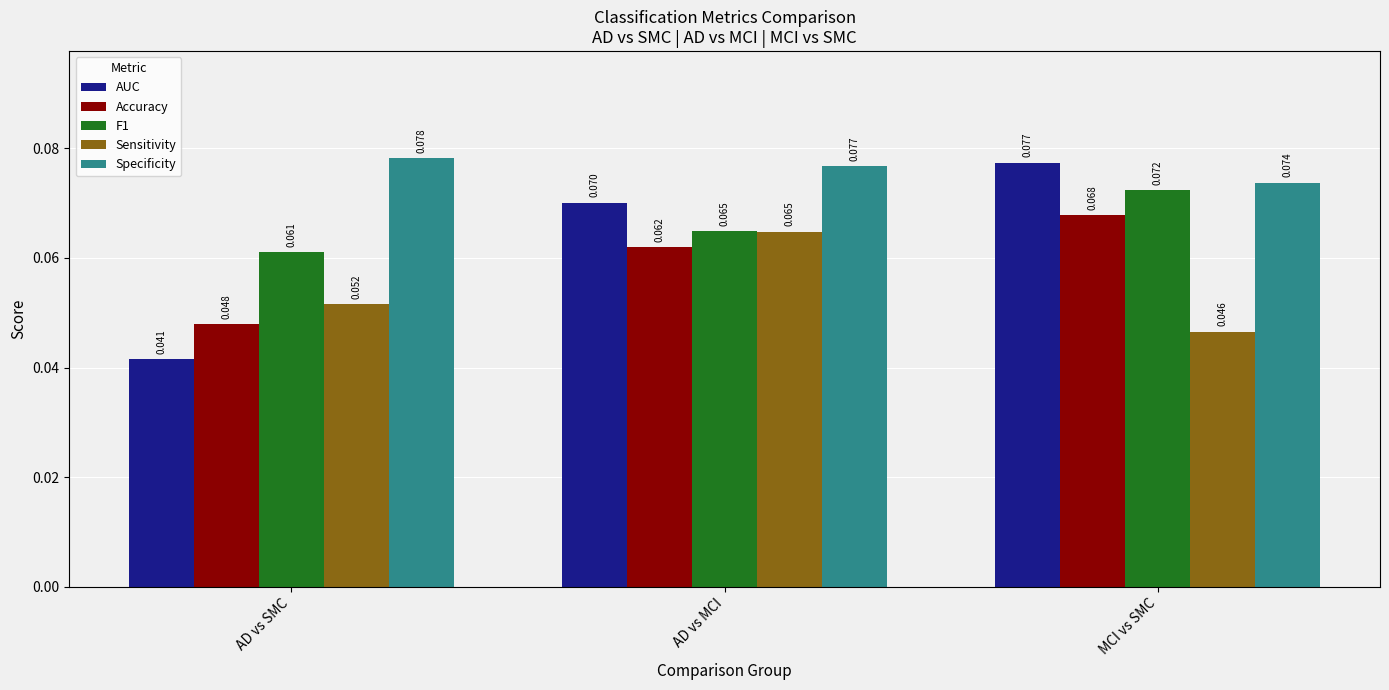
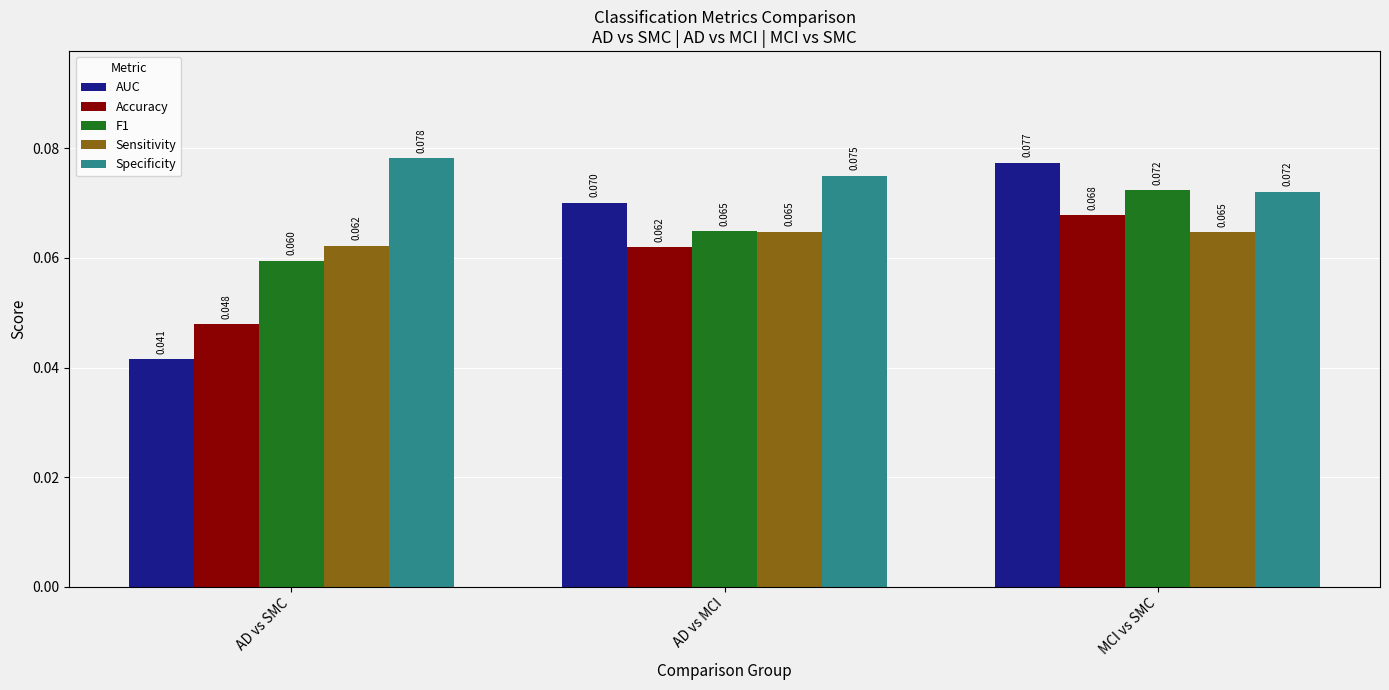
F1, AD vs SMC: 0.061 -> 0.060
Sensitivity, AD vs SMC: 0.052 -> 0.062
Specificity, AD vs MCI: 0.077 -> 0.075
Sensitivity, MCI vs SMC: 0.046 -> 0.065
Specificity, MCI vs SMC: 0.074 -> 0.072
